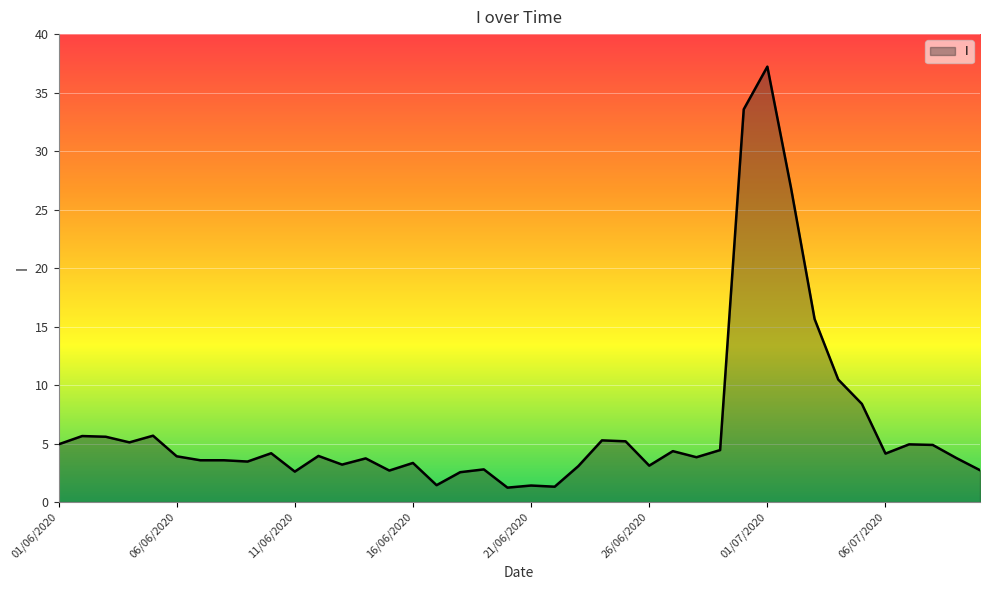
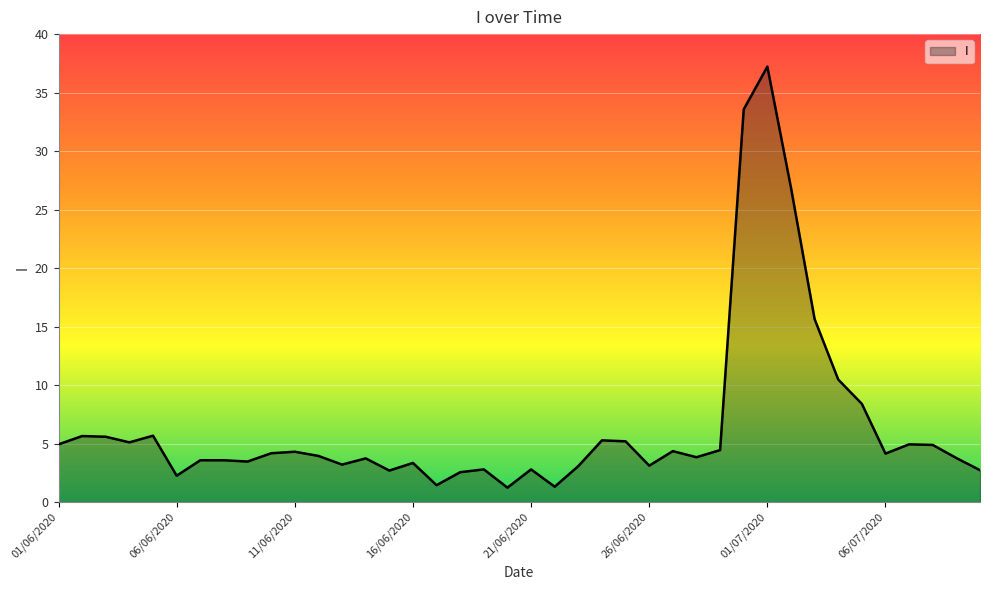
06/06/2020: 3.9 -> 2.3
11/06/2020: 2.6 -> 4.3
21/06/2020: 1.4 -> 2.8
